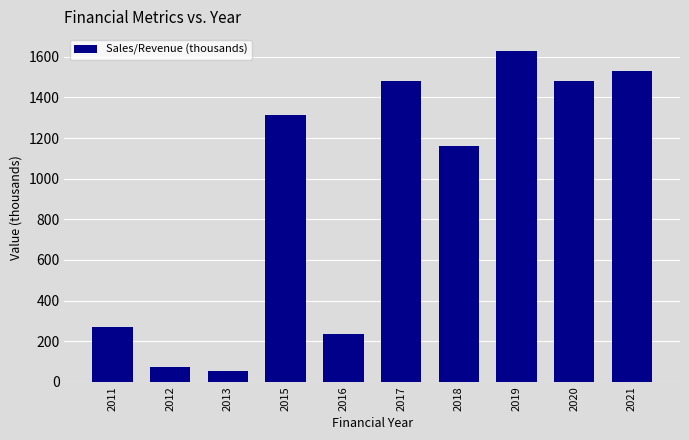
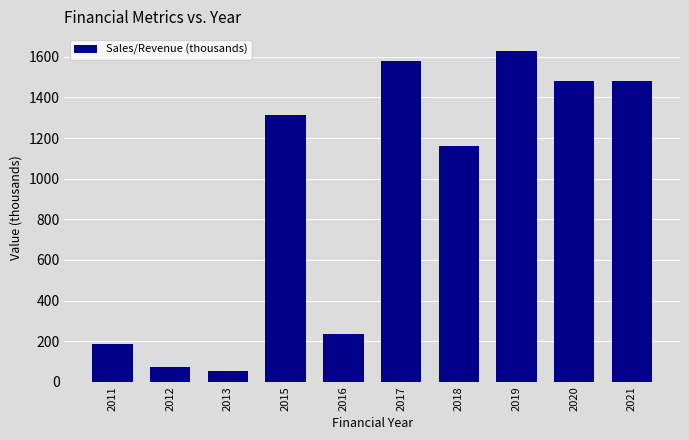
2011: 270 -> 190
2017: 1480 -> 1580
2021: 1530 -> 1480
